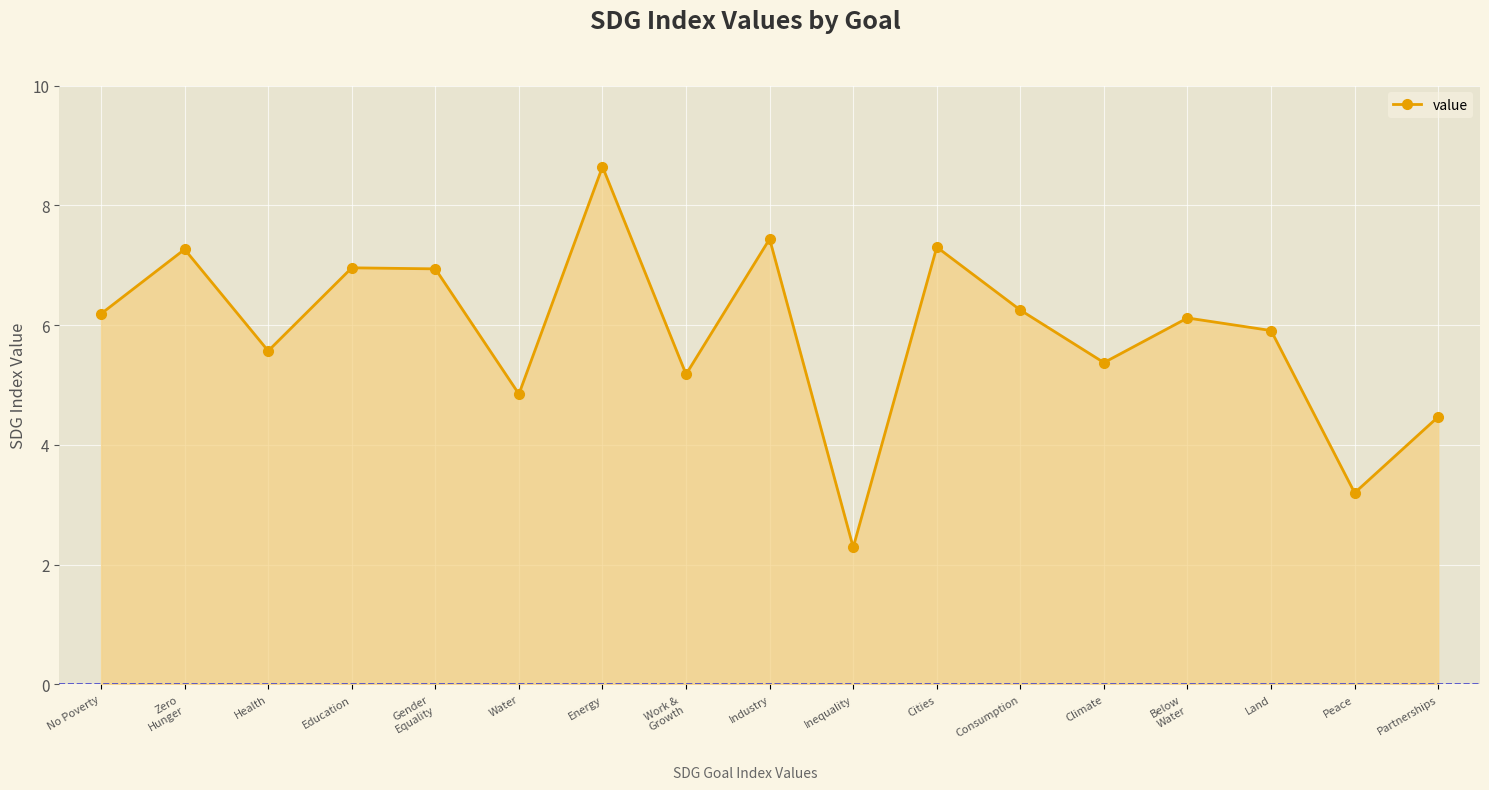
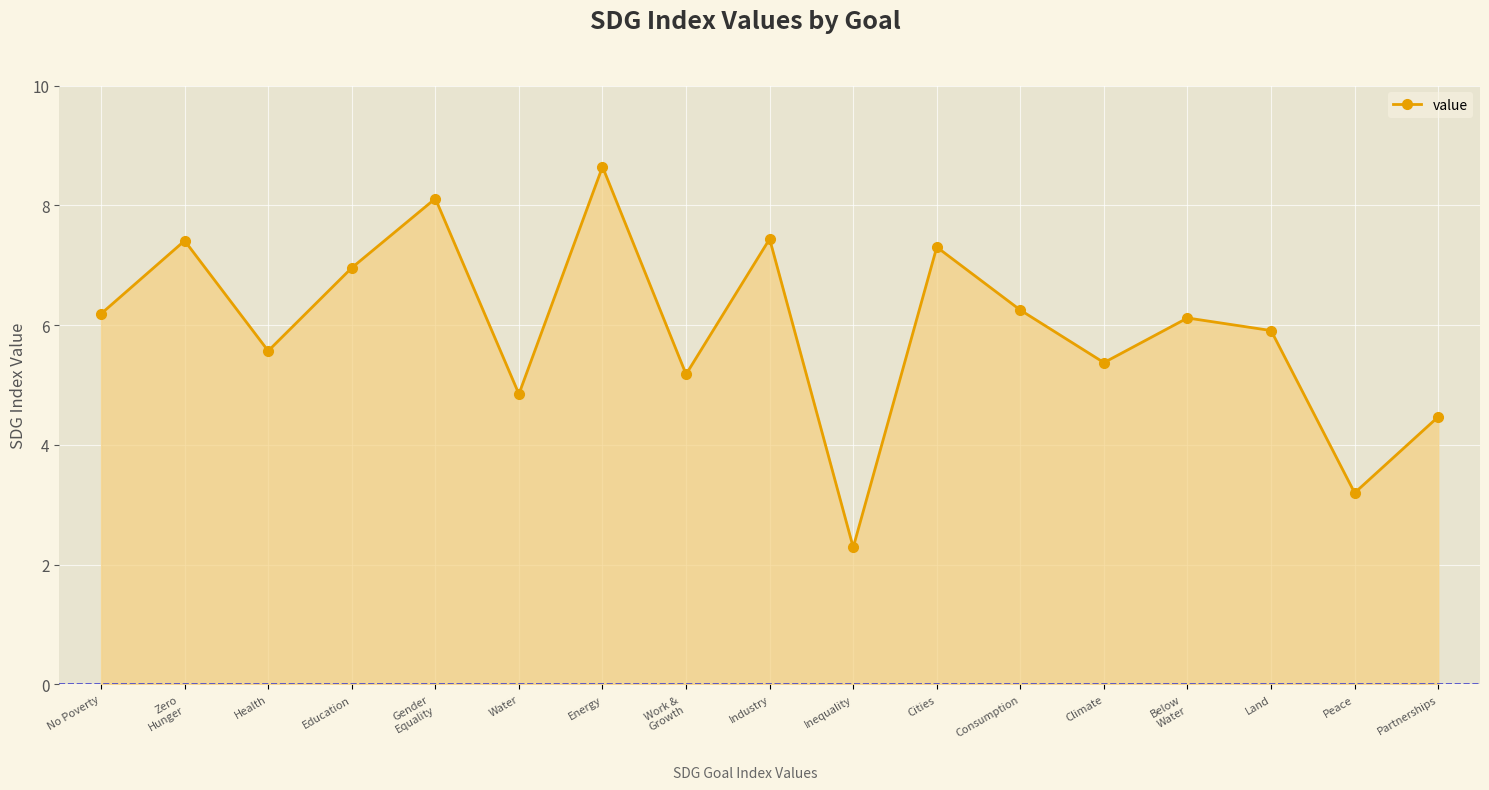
Zero Hunger: 7.3 -> 7.4
Gender Equality: 6.9 -> 8.1
